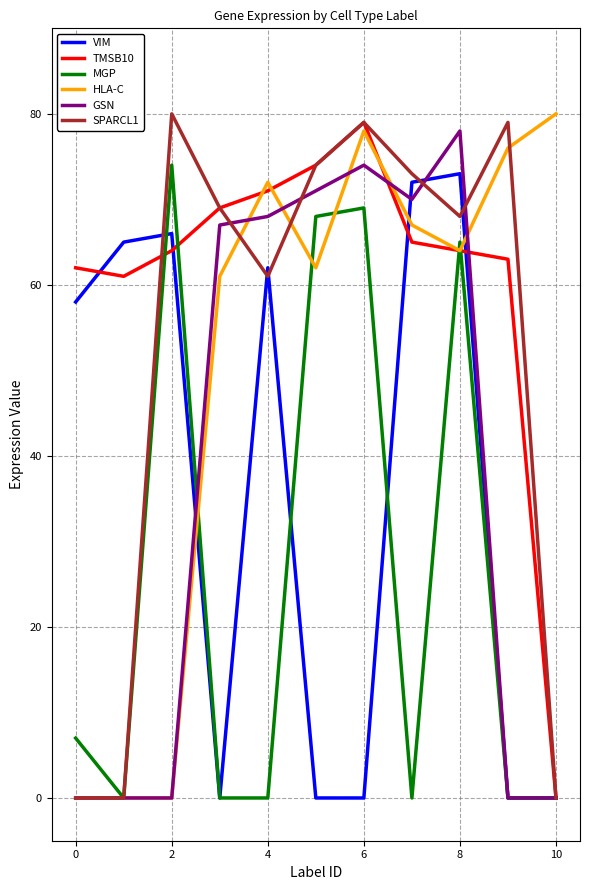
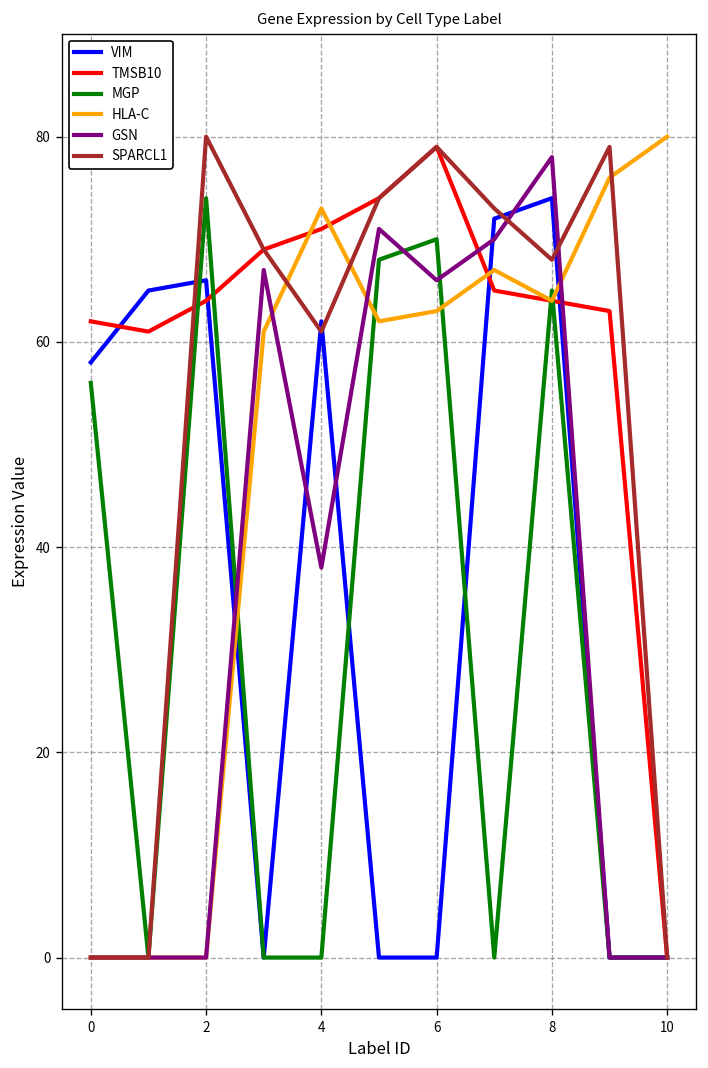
MGP, 0: 7 -> 56
HLA-C, 4: 72 -> 73
GSN, 4: 68 -> 38
MGP, 6: 69 -> 70
HLA-C, 6: 78 -> 63
GSN, 6: 74 -> 66
VIM, 8: 73 -> 74
